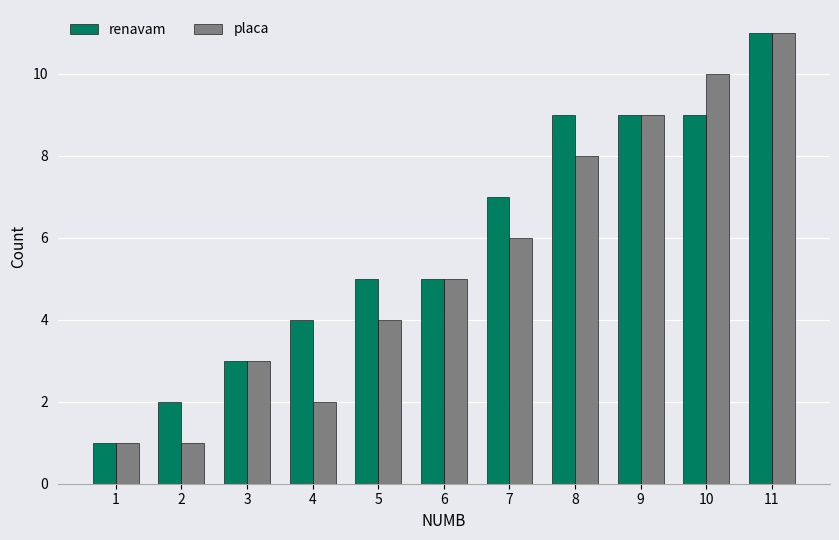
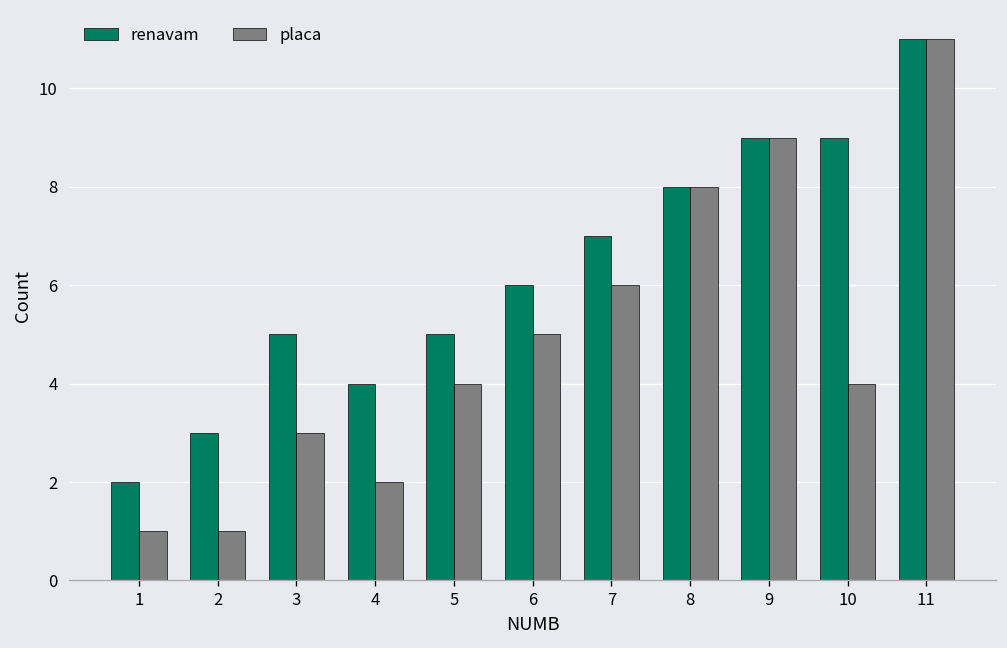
renavam, 1: 1 -> 2
renavam, 2: 2 -> 3
renavam, 3: 3 -> 5
renavam, 6: 5 -> 6
renavam, 8: 9 -> 8
placa, 10: 10 -> 4
